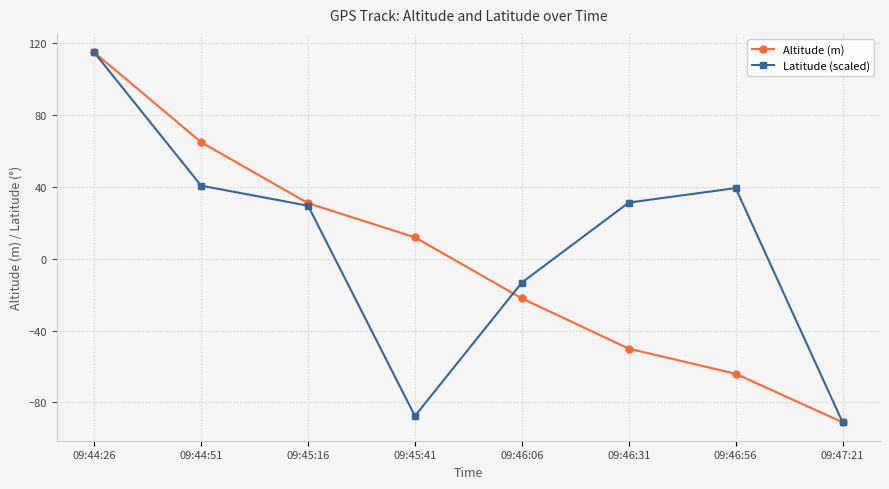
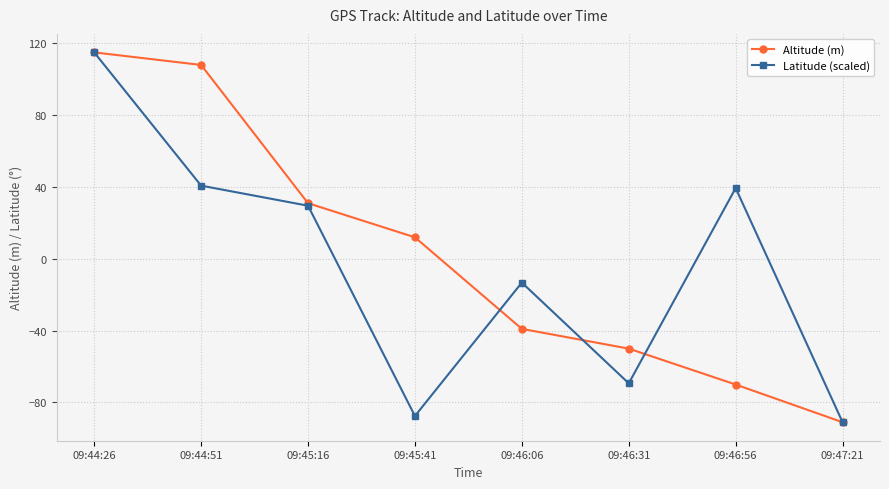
Altitude (m), 09:44:51: 65 -> 108
Altitude (m), 09:46:06: -22 -> -39
Latitude (scaled), 09:46:31: 31 -> -69
Altitude (m), 09:46:56: -64 -> -70
